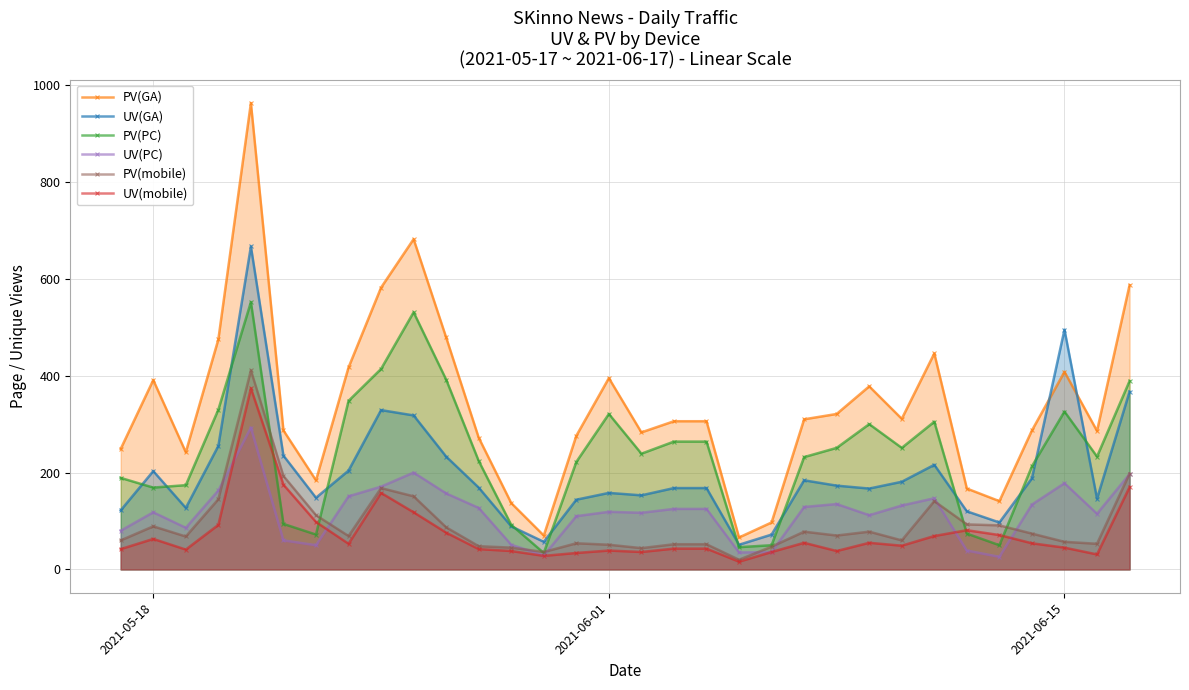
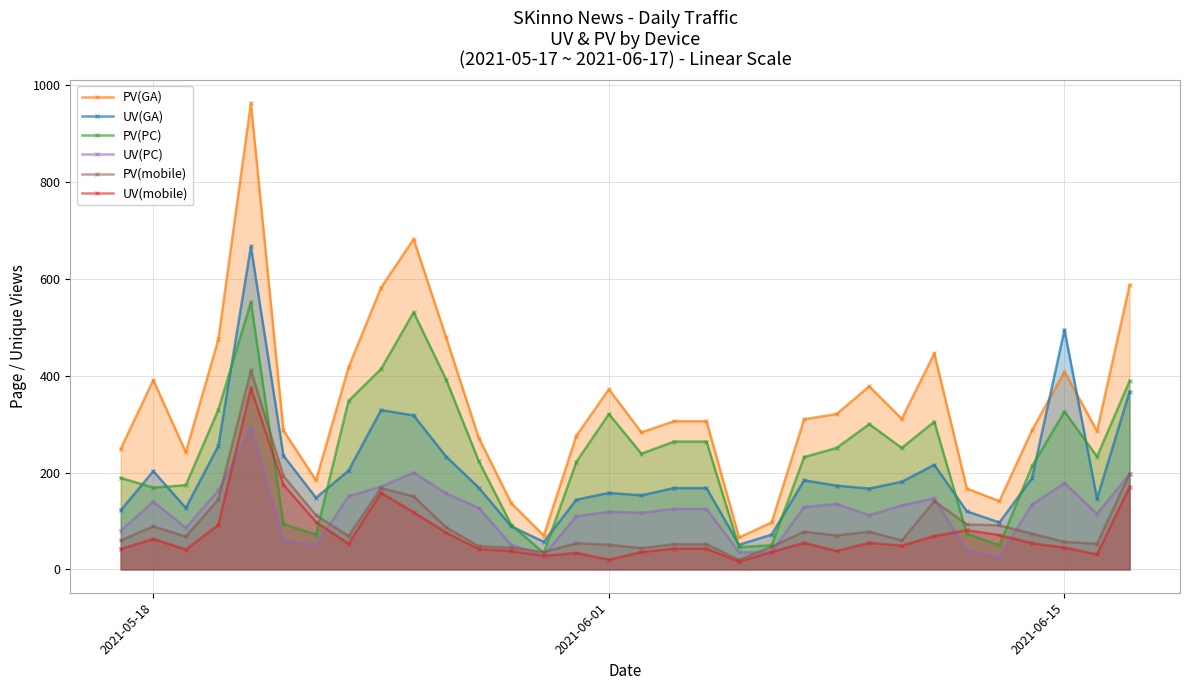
UV(PC), 2021-05-18: 120 -> 140
PV(GA), 2021-06-01: 400 -> 370
UV(mobile), 2021-06-01: 40 -> 20
